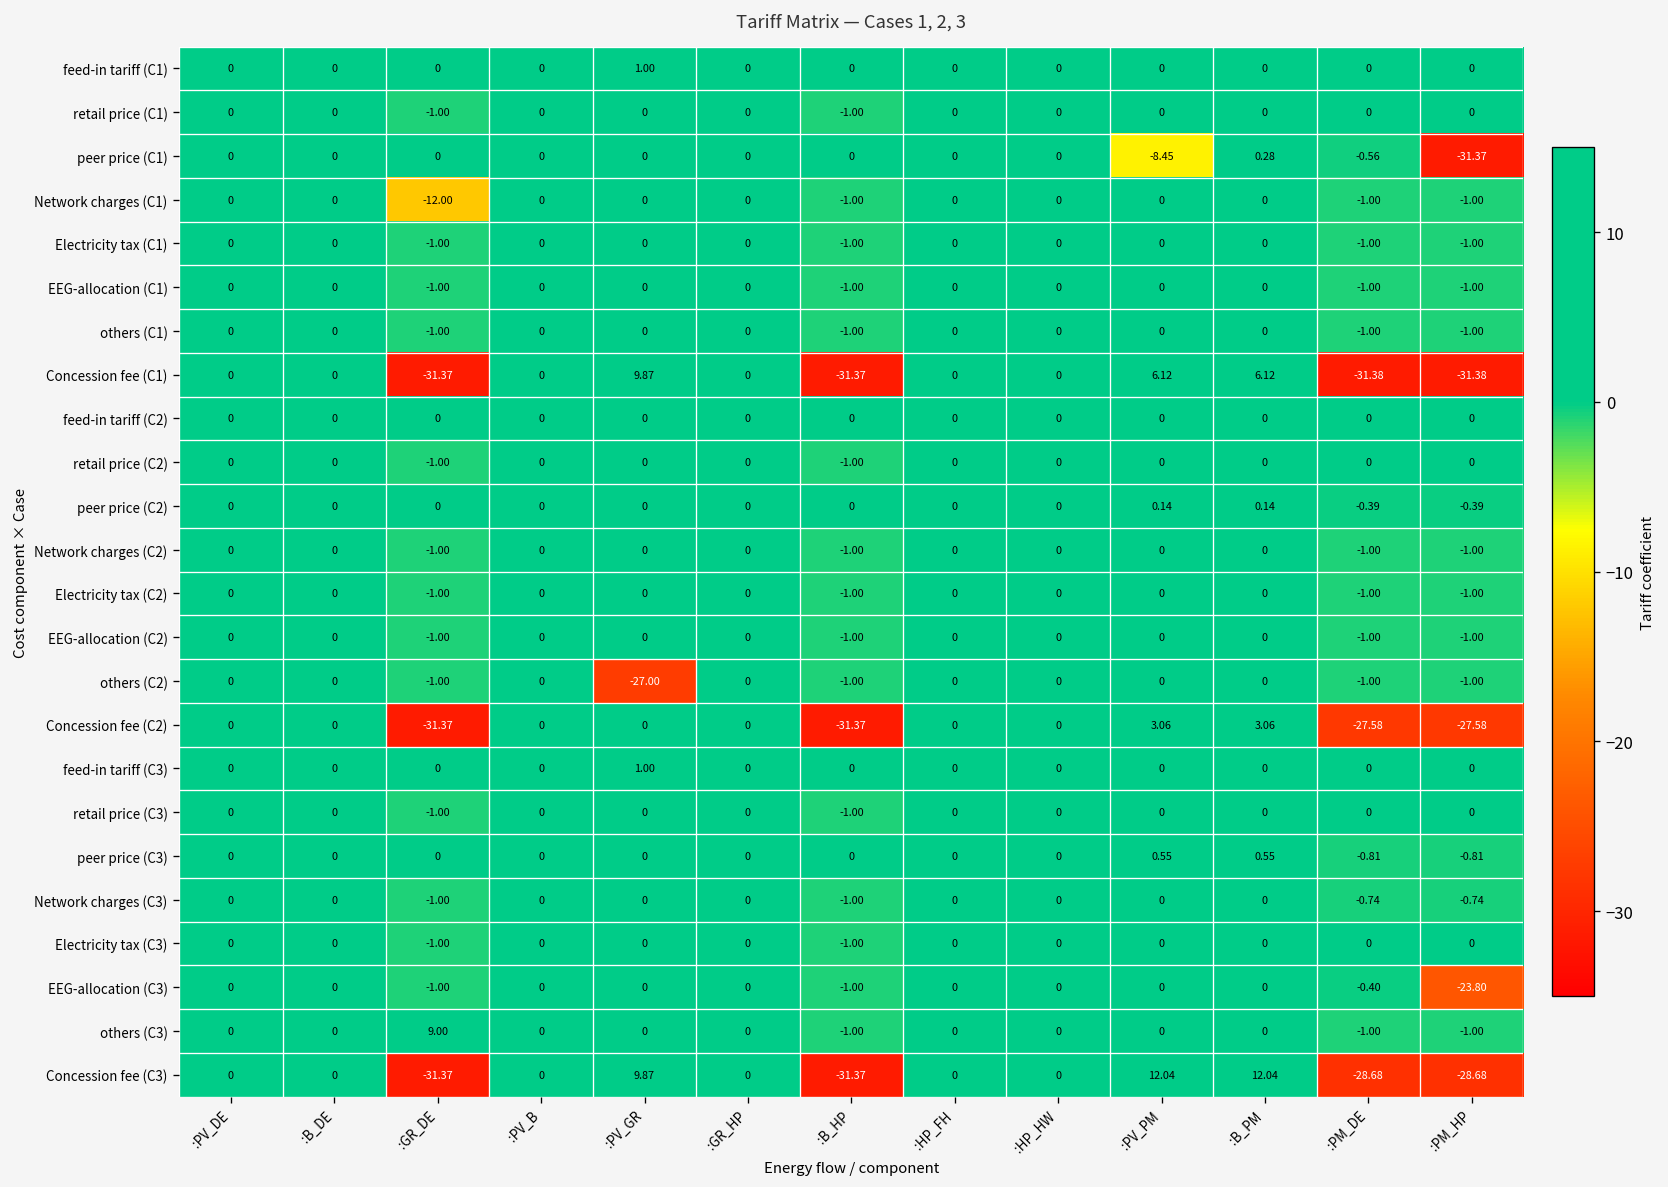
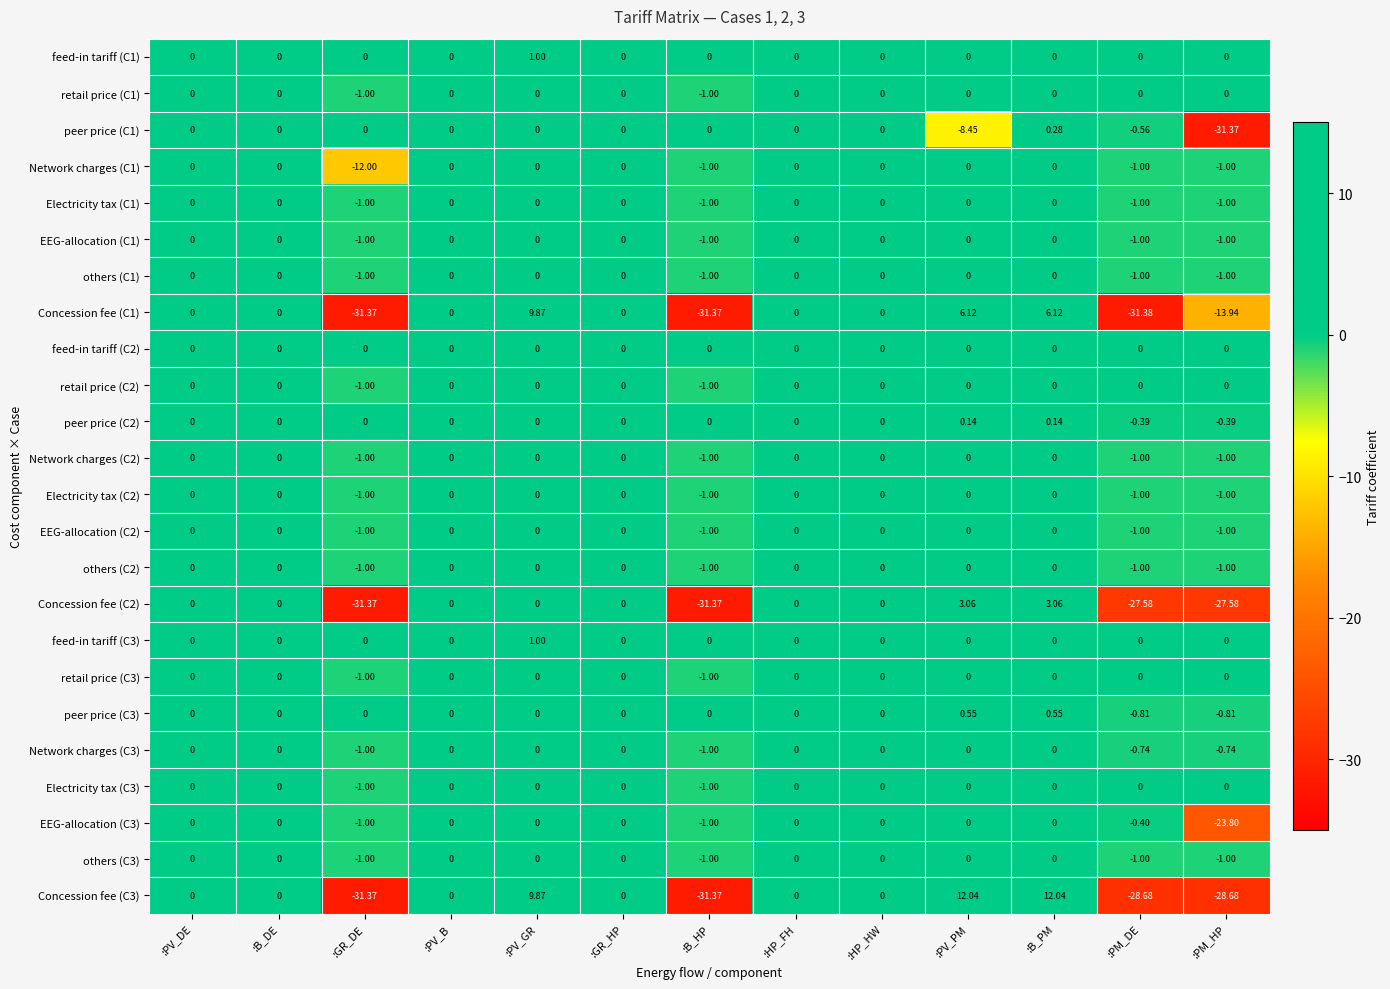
Concession fee (C1), :PM_HP: -31.38 -> -13.94
others (C2), :PV_GR: -27.00 -> 0
others (C3), :GR_DE: 9.00 -> -1.00
